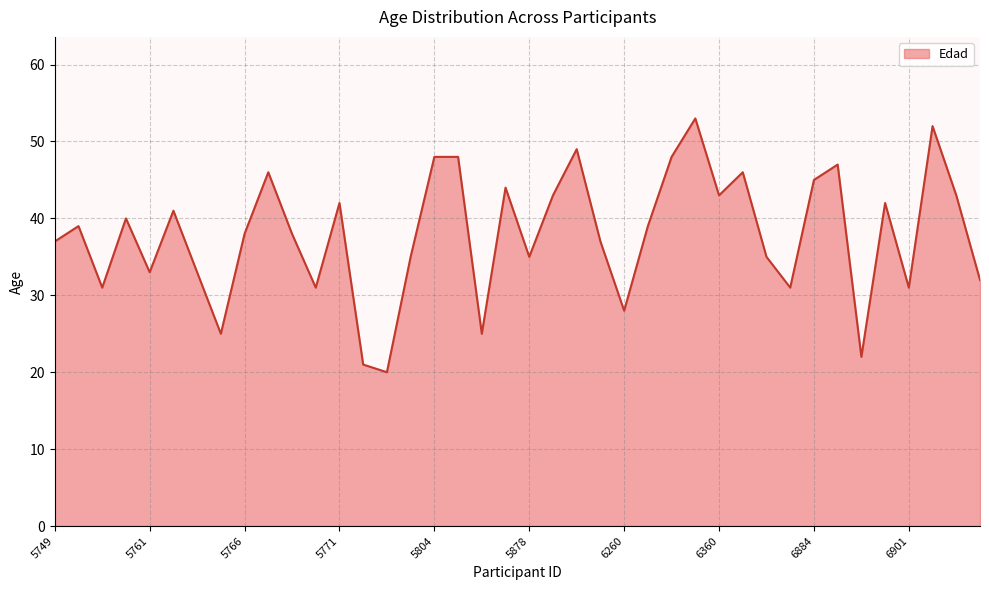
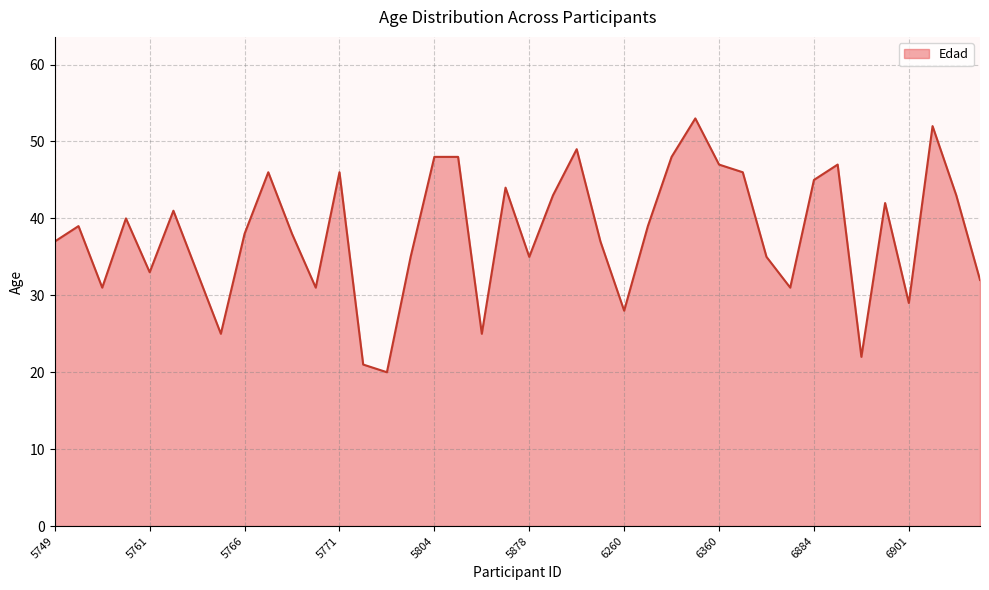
5771: 42 -> 46
6360: 43 -> 47
6901: 31 -> 29
